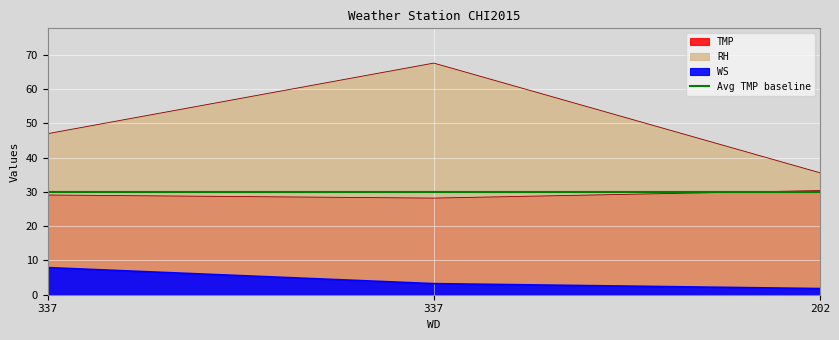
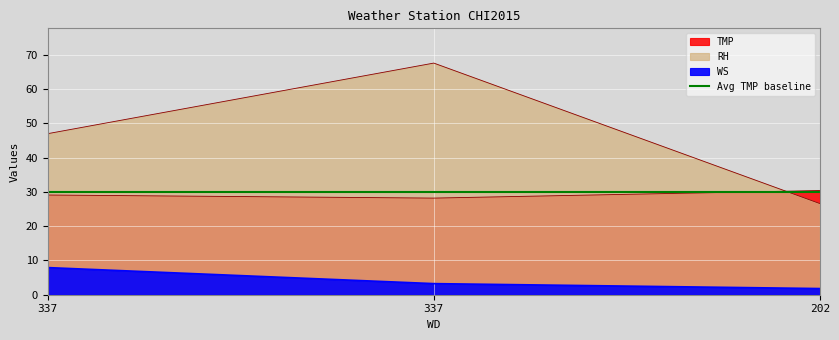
RH, 202: 36 -> 27
